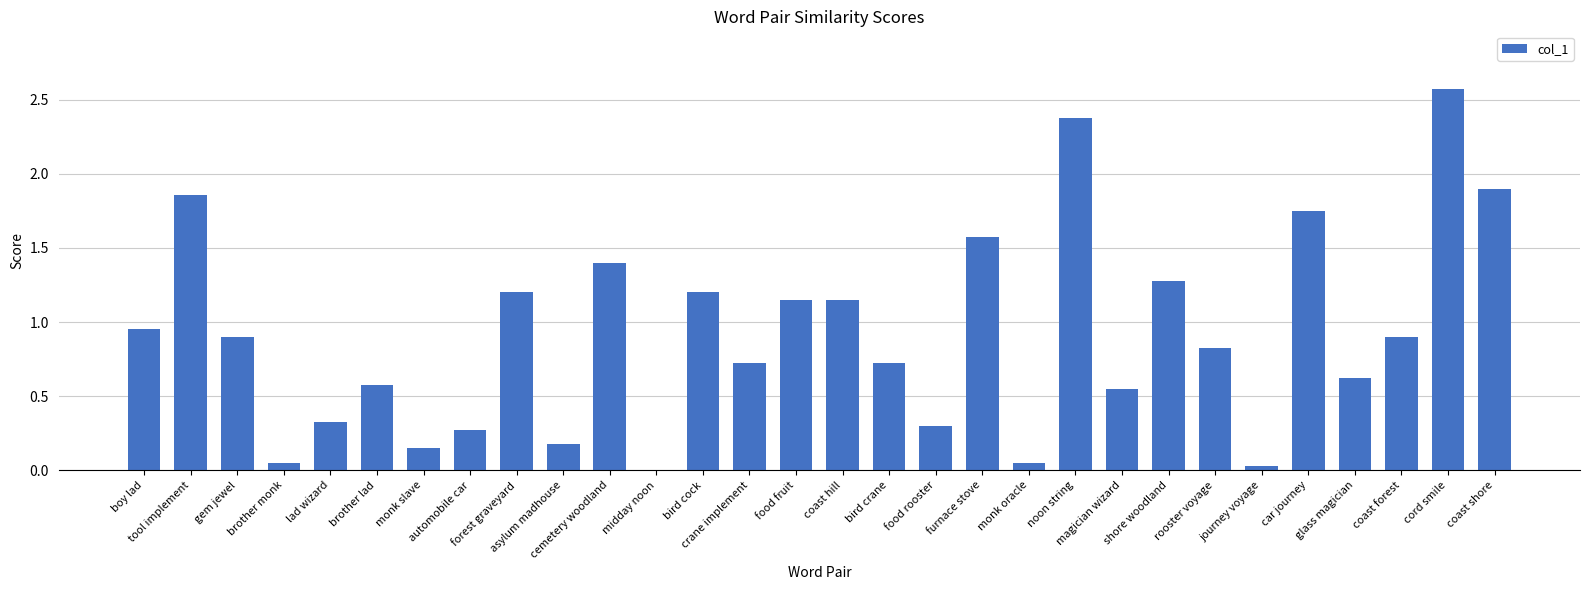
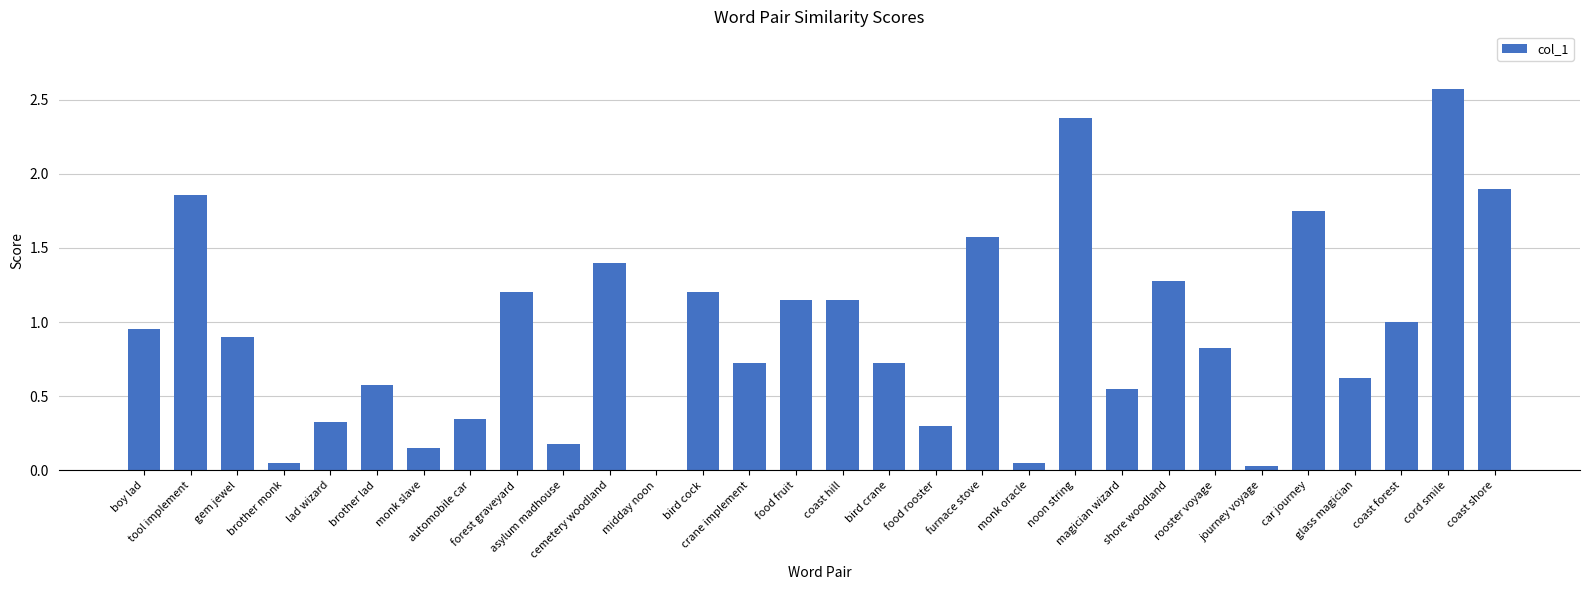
automobile car: 0.28 -> 0.35
coast forest: 0.9 -> 1.0
